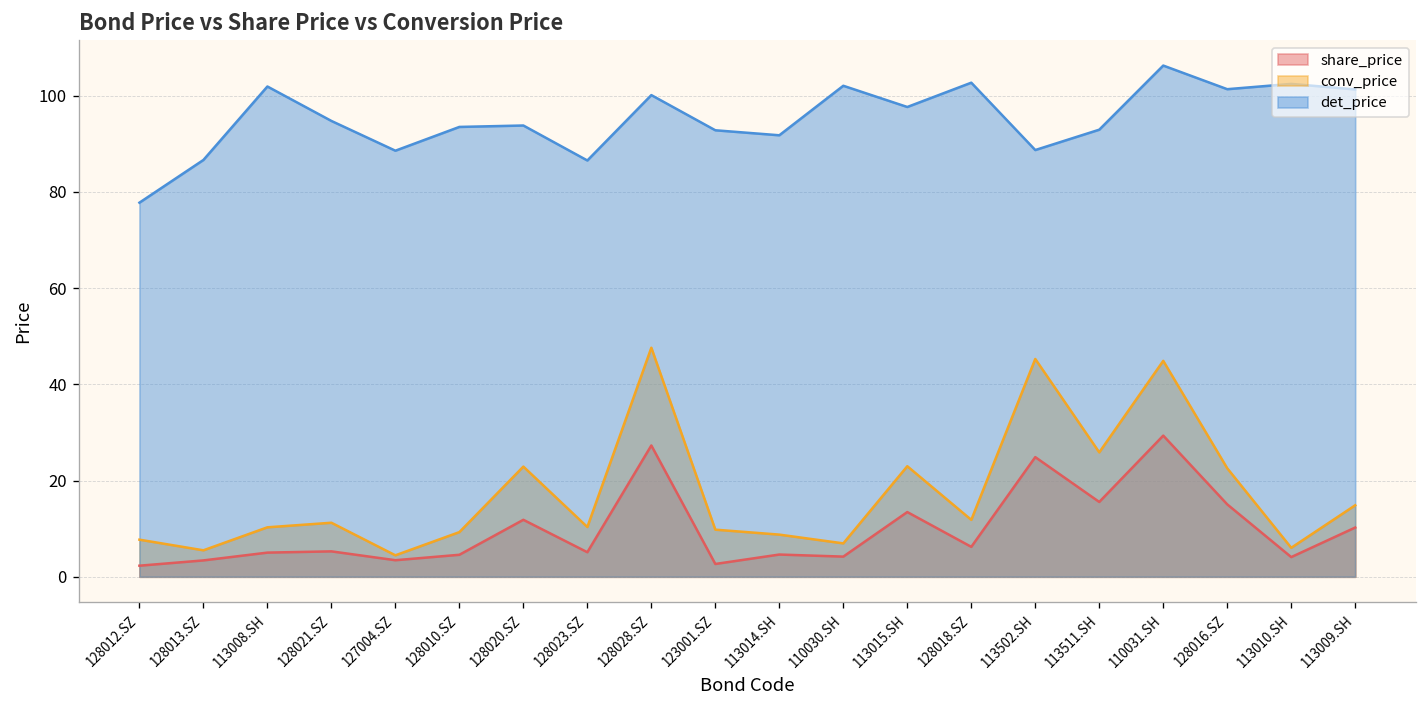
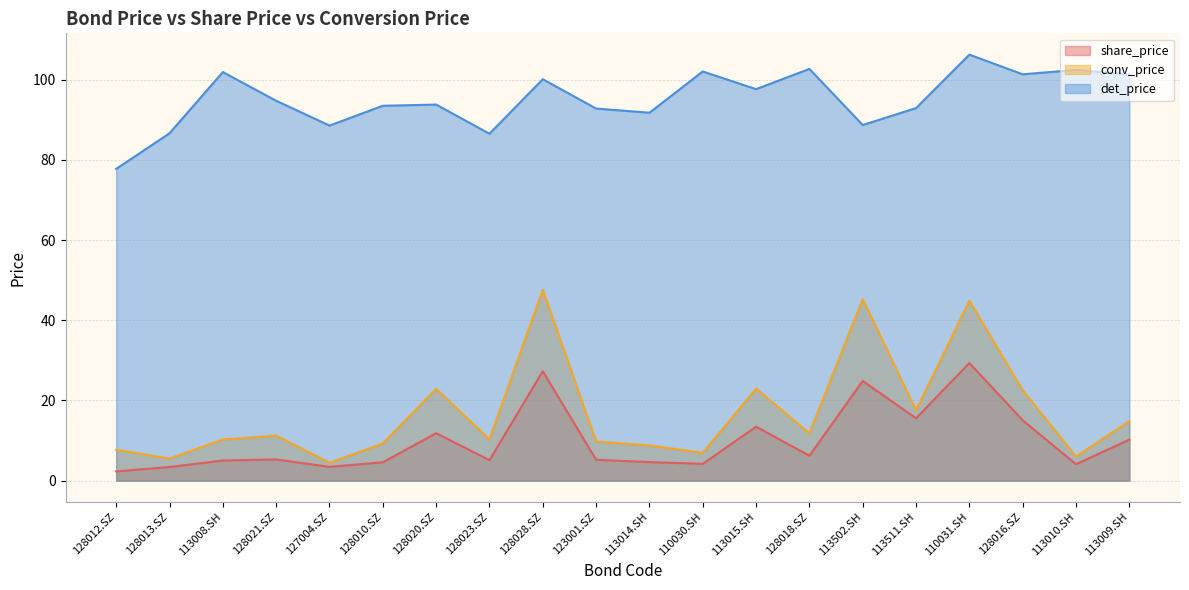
share_price, 123001.SZ: 3 -> 5
conv_price, 113511.SH: 26 -> 18
